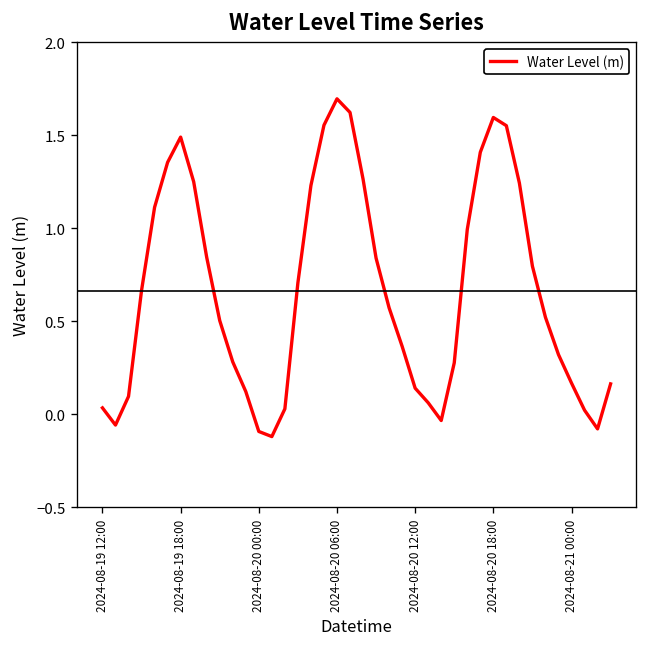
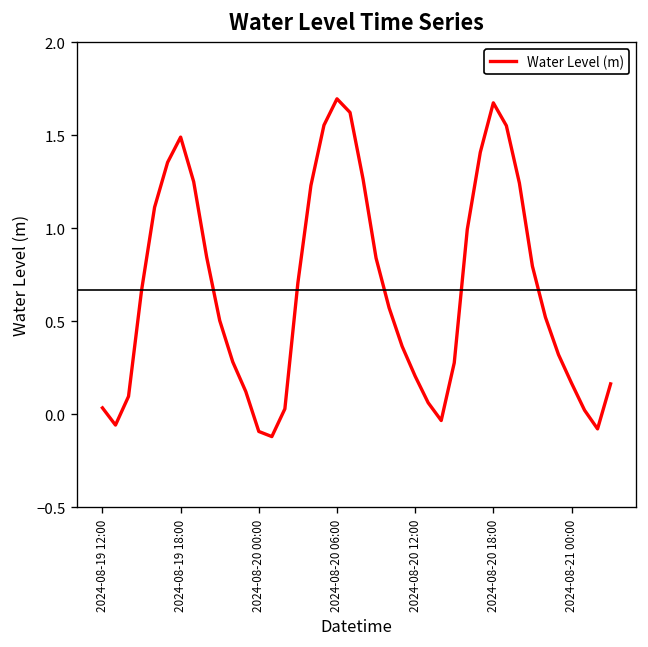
2024-08-20 12:00: 0.14 -> 0.20
2024-08-20 18:00: 1.60 -> 1.67
